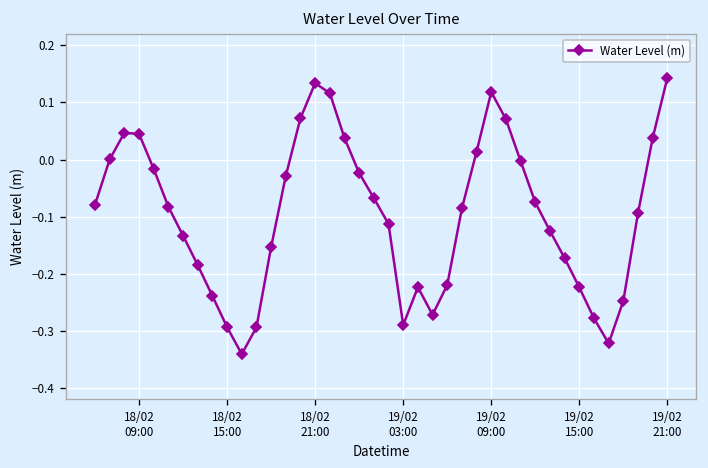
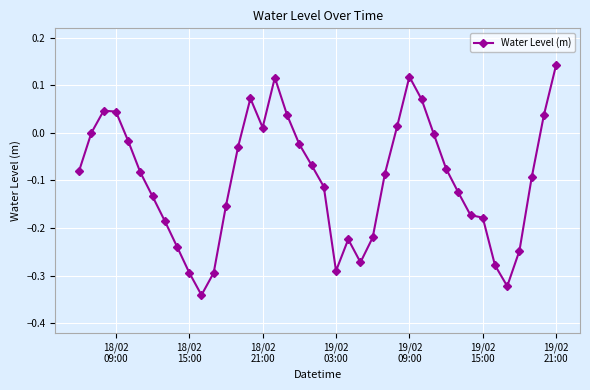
18/02 21:00: 0.13 -> 0.01
19/02 15:00: -0.22 -> -0.18
